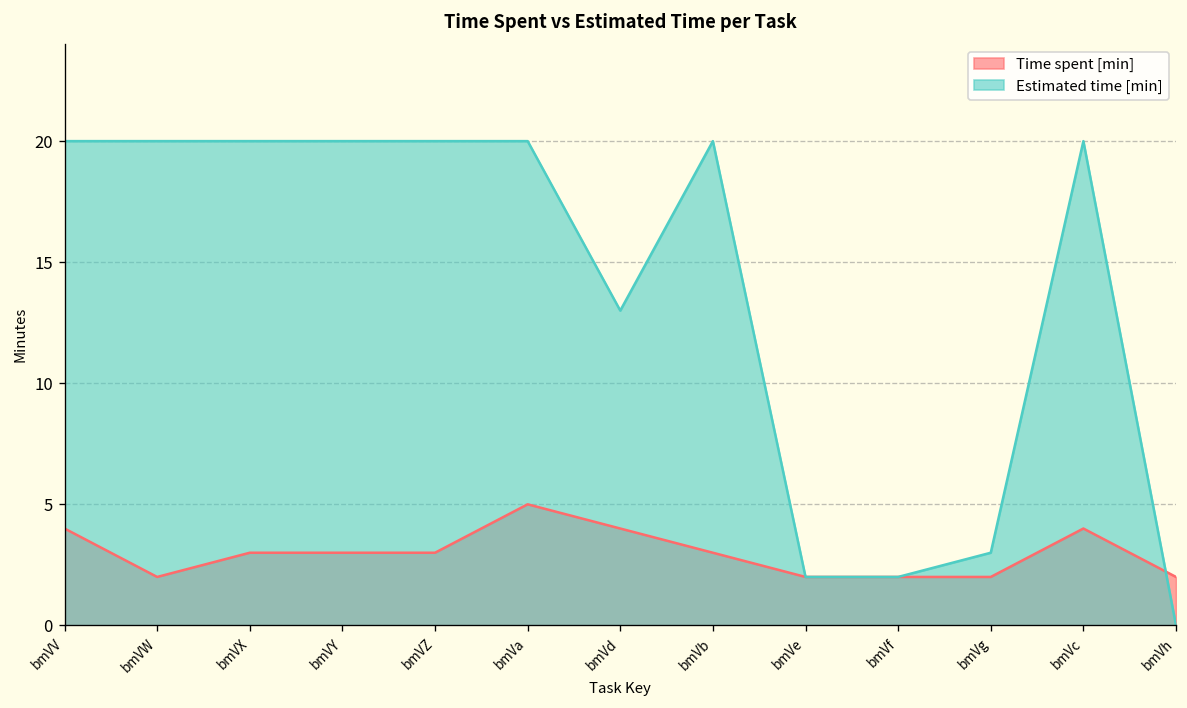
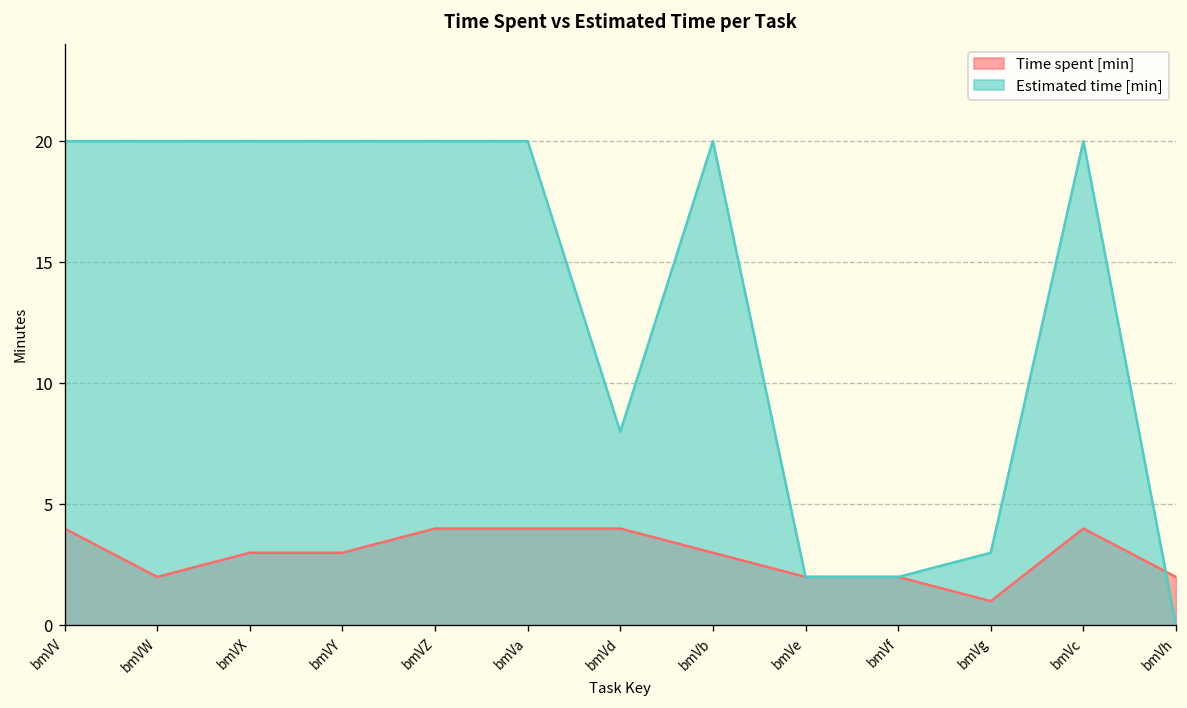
Time spent [min], bmVZ: 3 -> 4
Time spent [min], bmVa: 5 -> 4
Estimated time [min], bmVd: 13 -> 8
Time spent [min], bmVg: 2 -> 1
